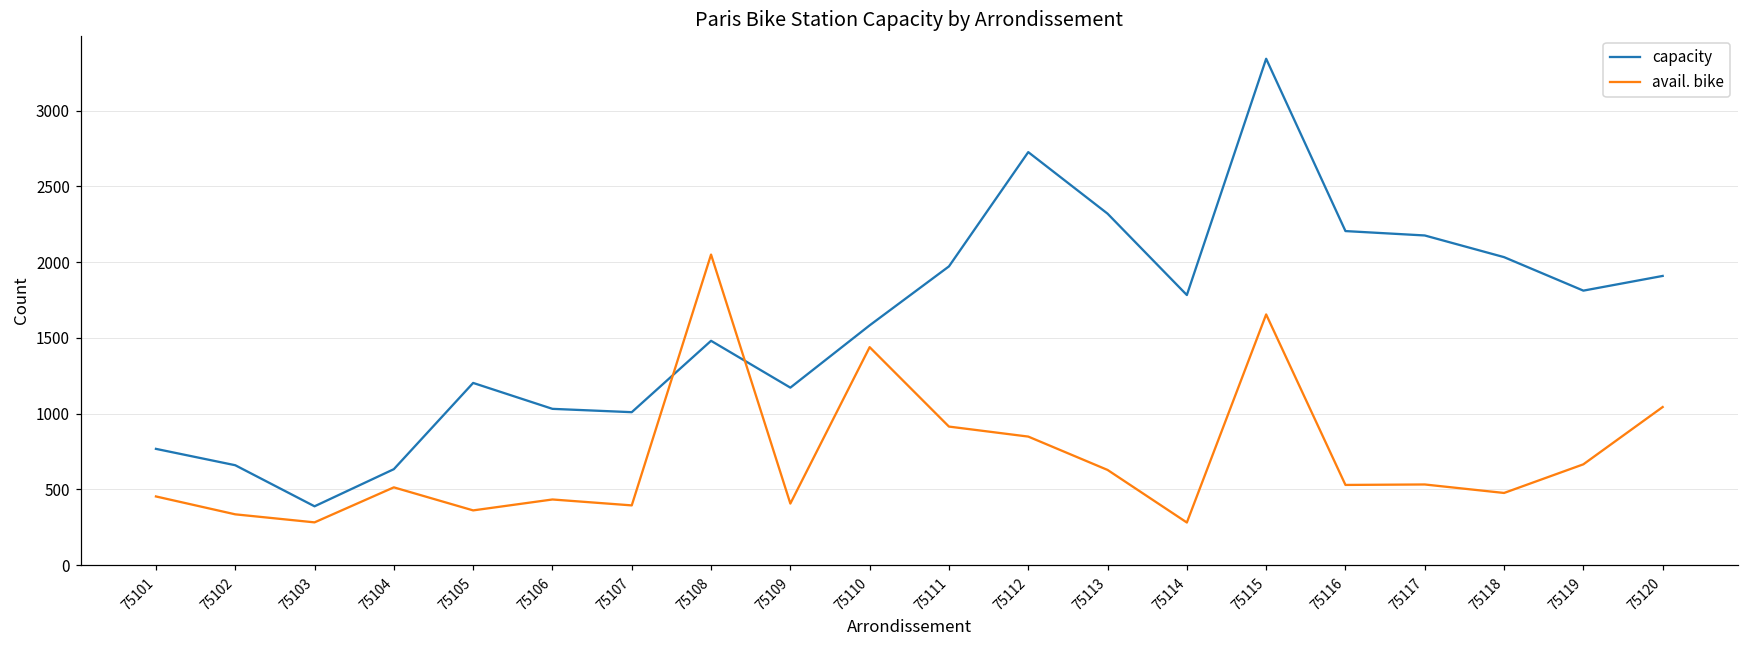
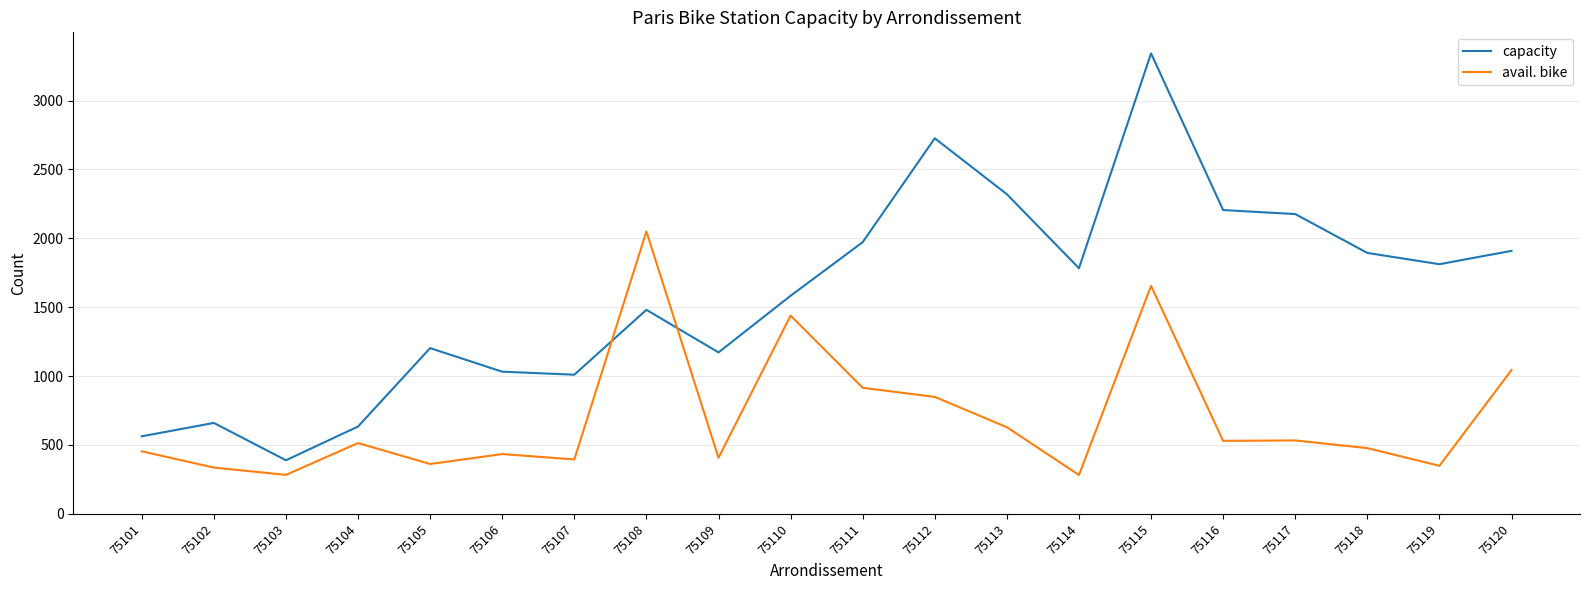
capacity, 75101: 770 -> 560
capacity, 75118: 2030 -> 1890
avail. bike, 75119: 670 -> 350
